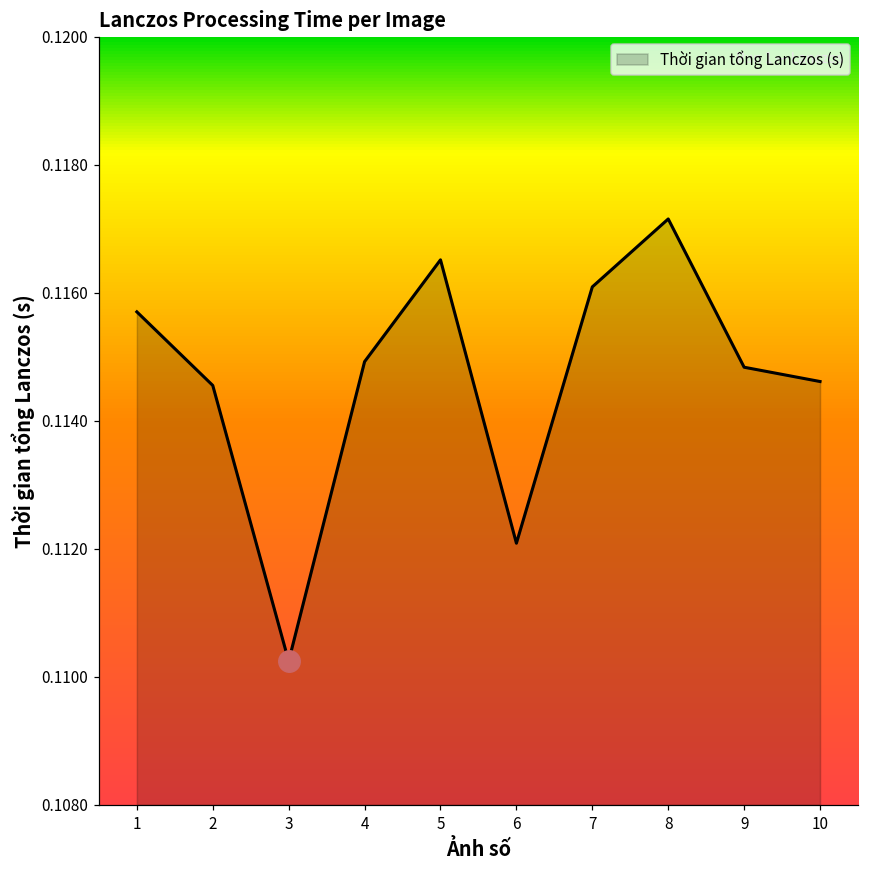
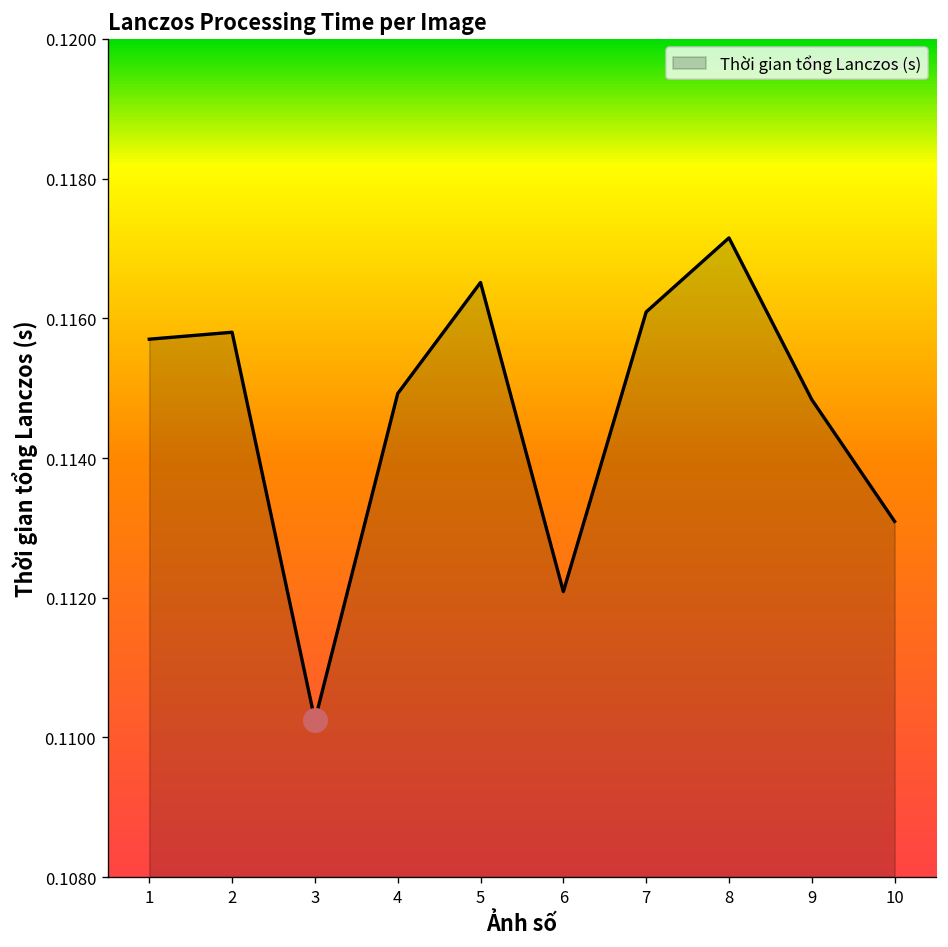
Thời gian tổng Lanczos (s), 2: 0.1146 -> 0.1158
Thời gian tổng Lanczos (s), 10: 0.1146 -> 0.1131
